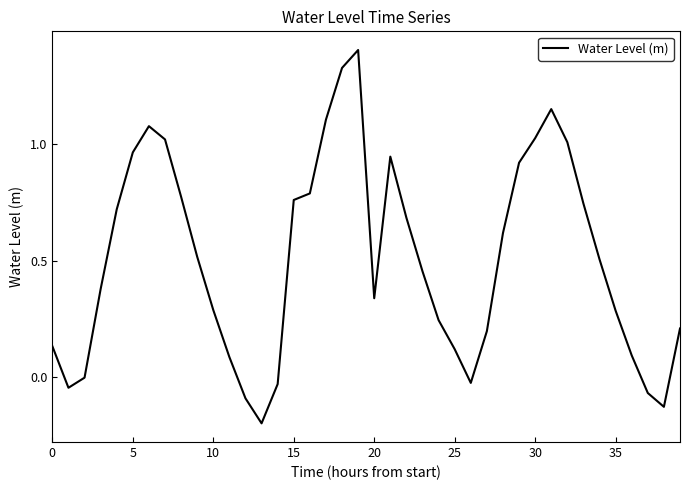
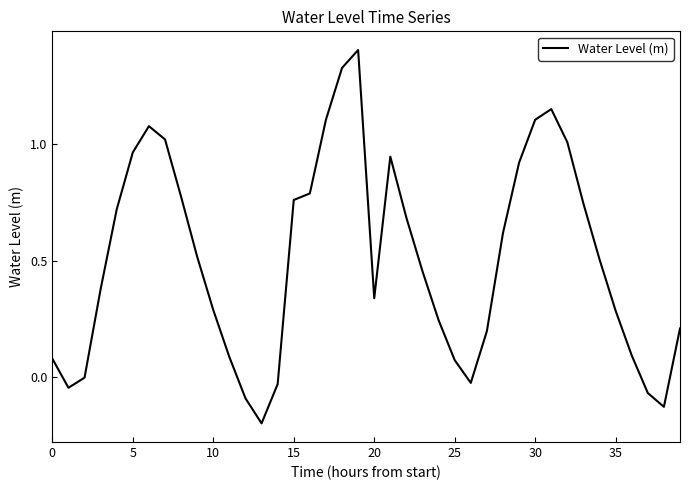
0: 0.13 -> 0.08
25: 0.12 -> 0.07
30: 1.03 -> 1.10
